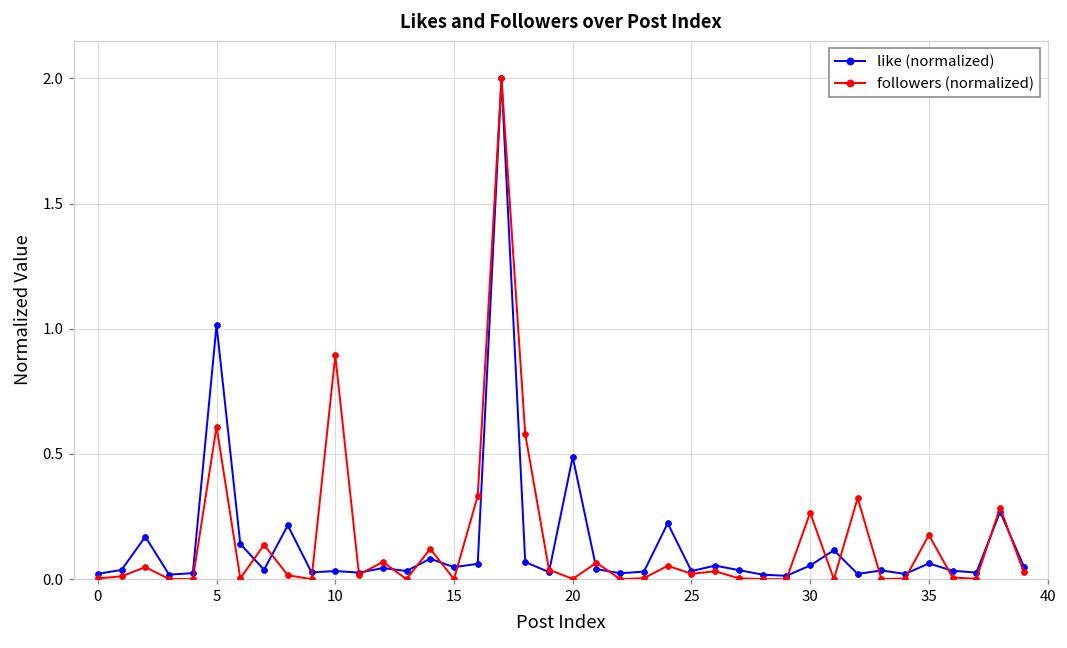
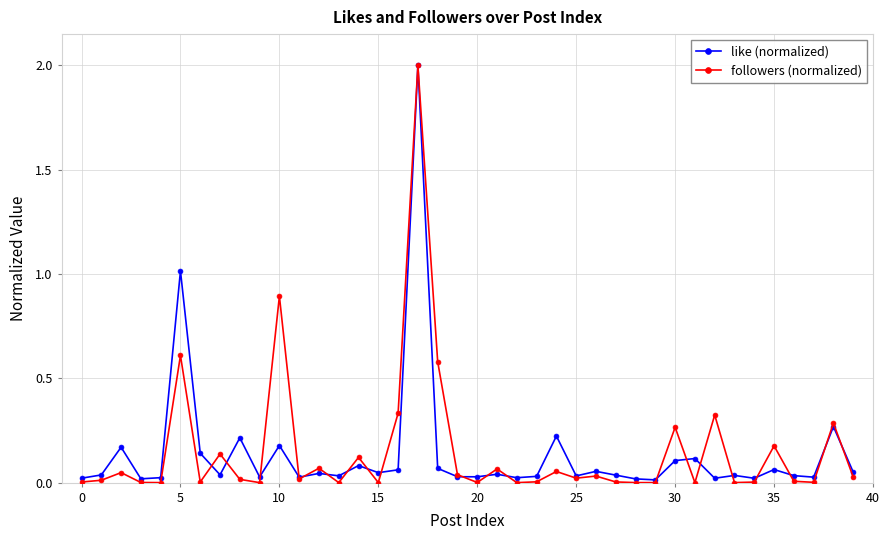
like (normalized), 10: 0.03 -> 0.18
like (normalized), 20: 0.49 -> 0.03
like (normalized), 30: 0.05 -> 0.11
